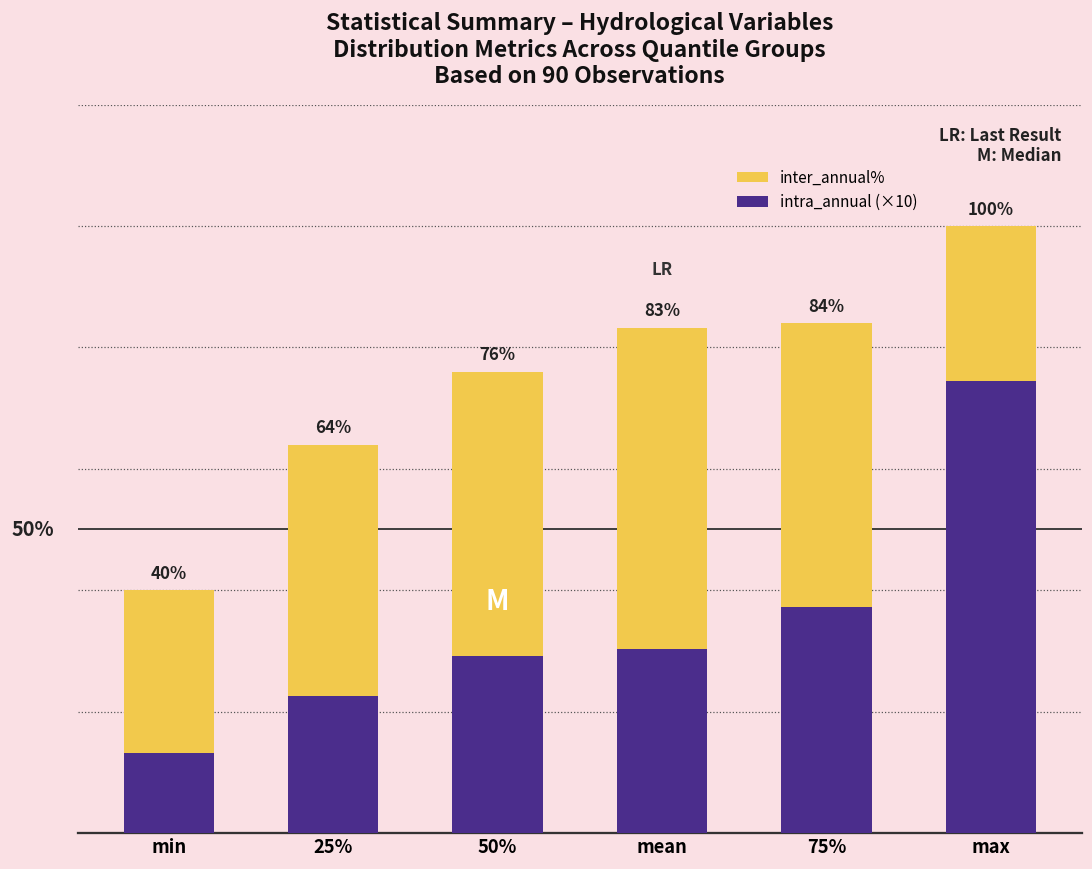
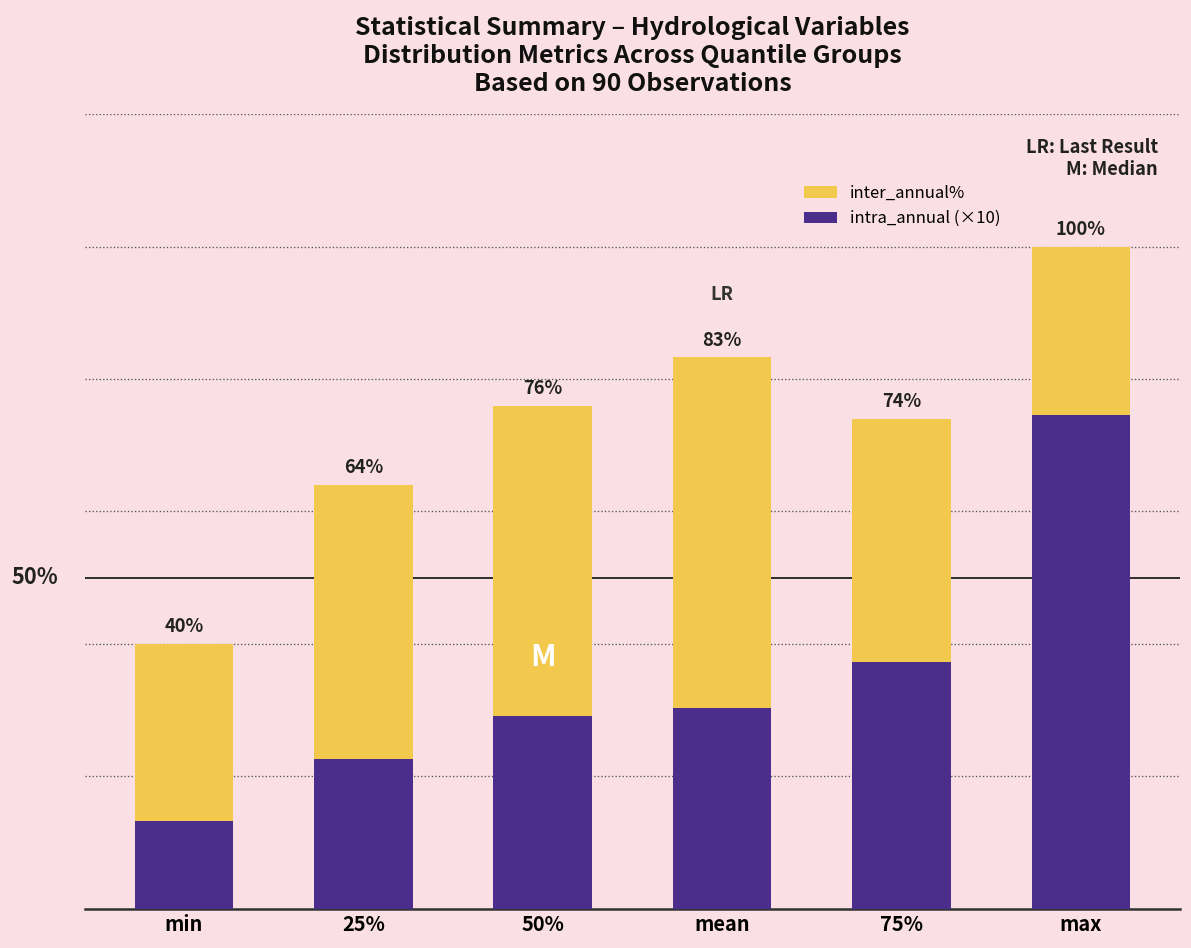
inter_annual%, 75%: 84% -> 74%
